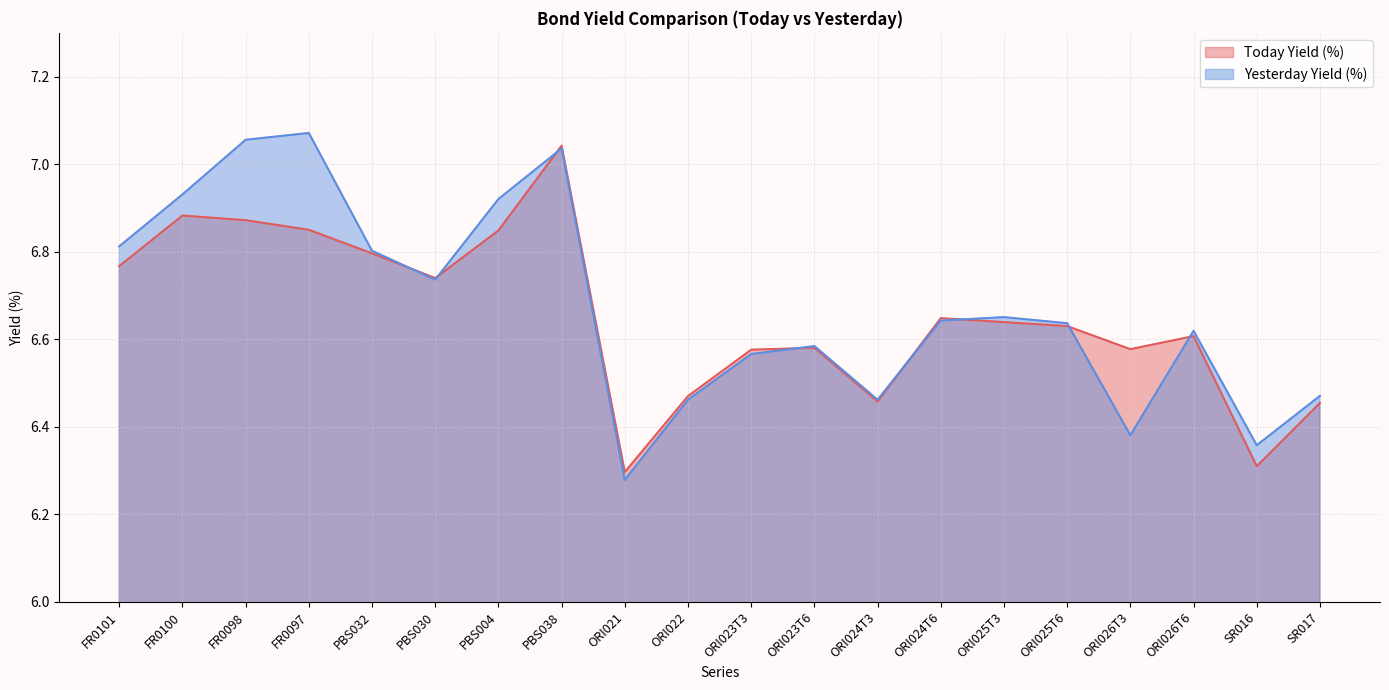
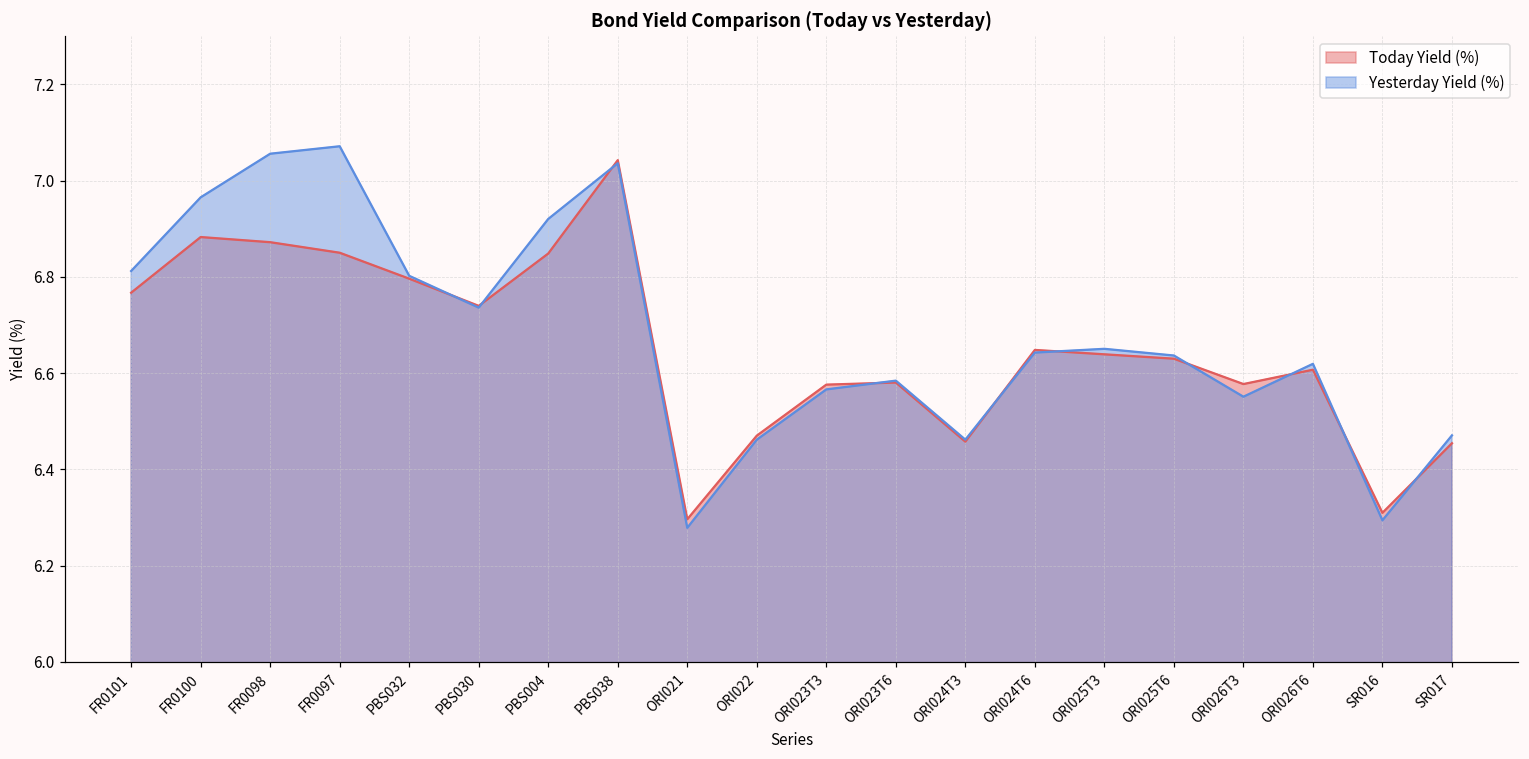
Yesterday Yield (%), FR0100: 6.93 -> 6.97
Yesterday Yield (%), ORI026T3: 6.38 -> 6.55
Yesterday Yield (%), SR016: 6.36 -> 6.29
